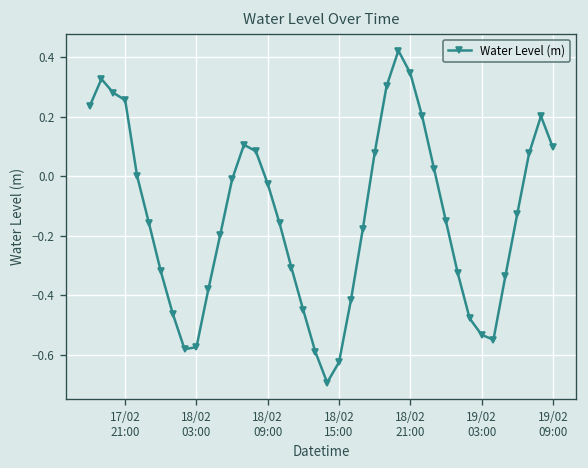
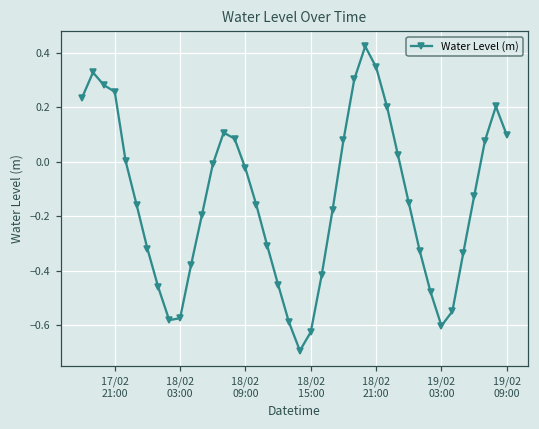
19/02 03:00: -0.53 -> -0.60
